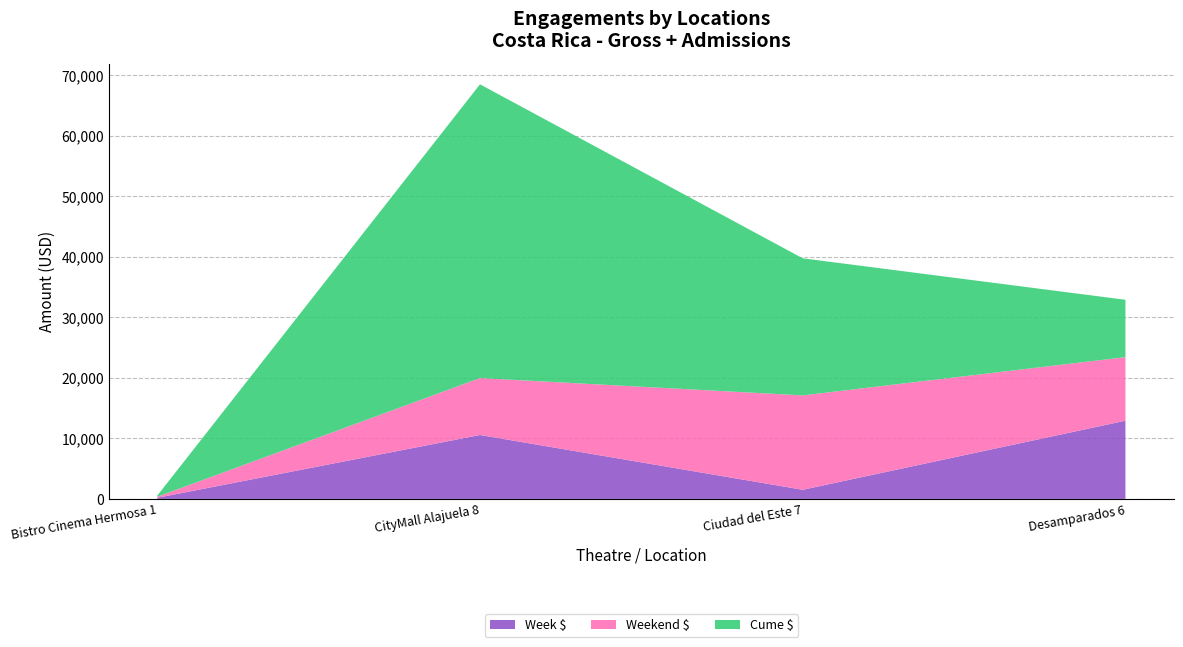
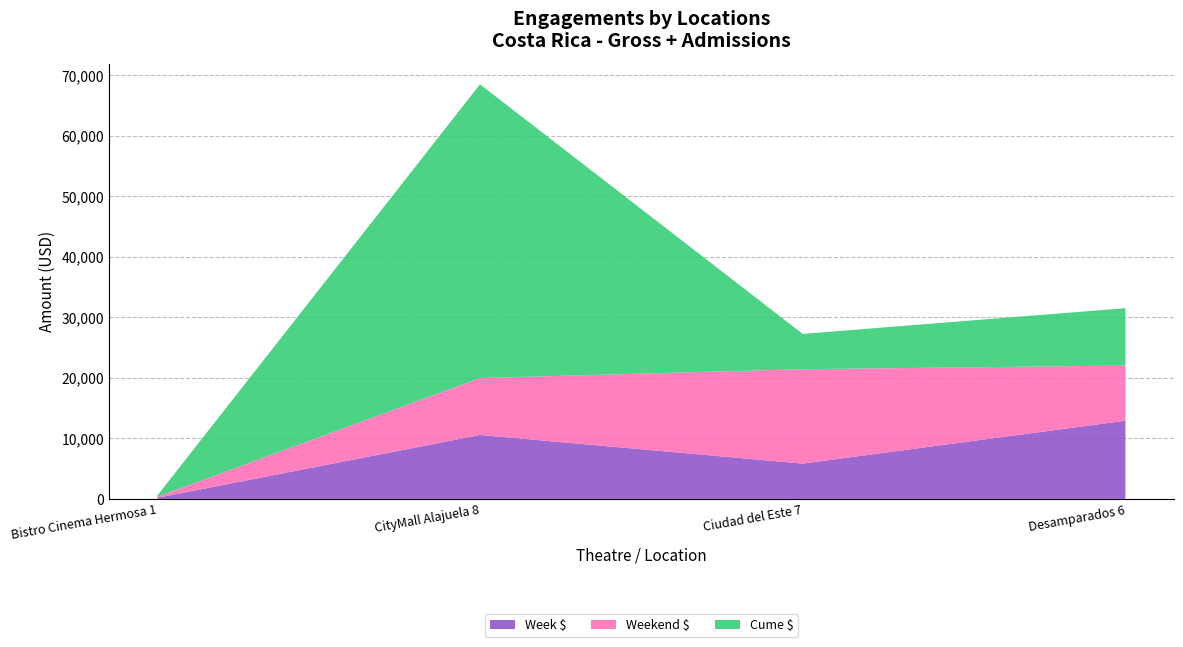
Week $, Ciudad del Este 7: 2,000 -> 6,000
Cume $, Ciudad del Este 7: 23,000 -> 6,000
Weekend $, Desamparados 6: 11,000 -> 9,000
